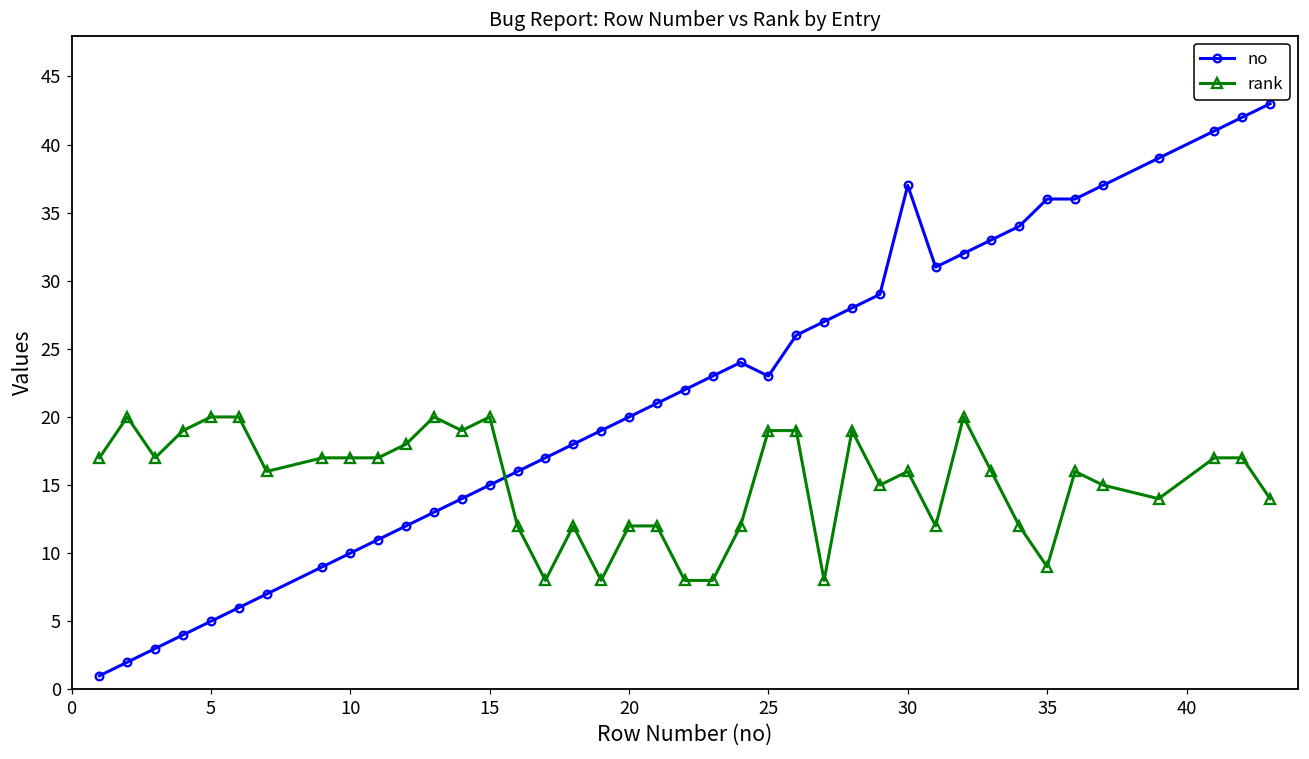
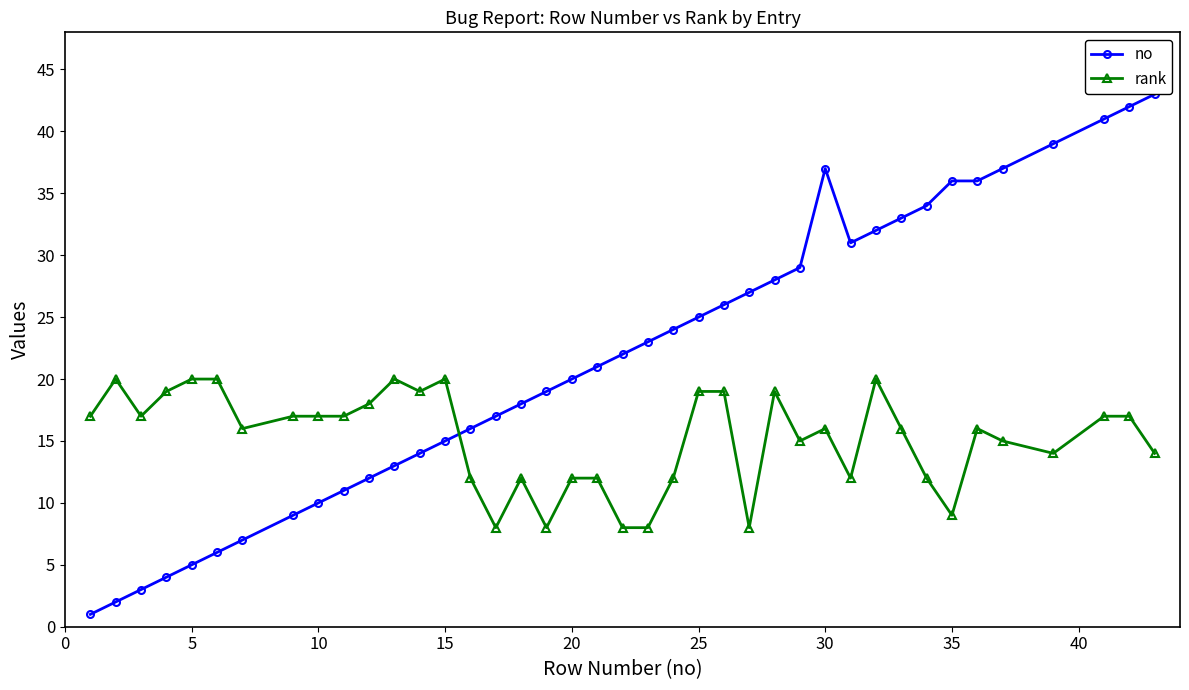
no, 25: 23 -> 25
